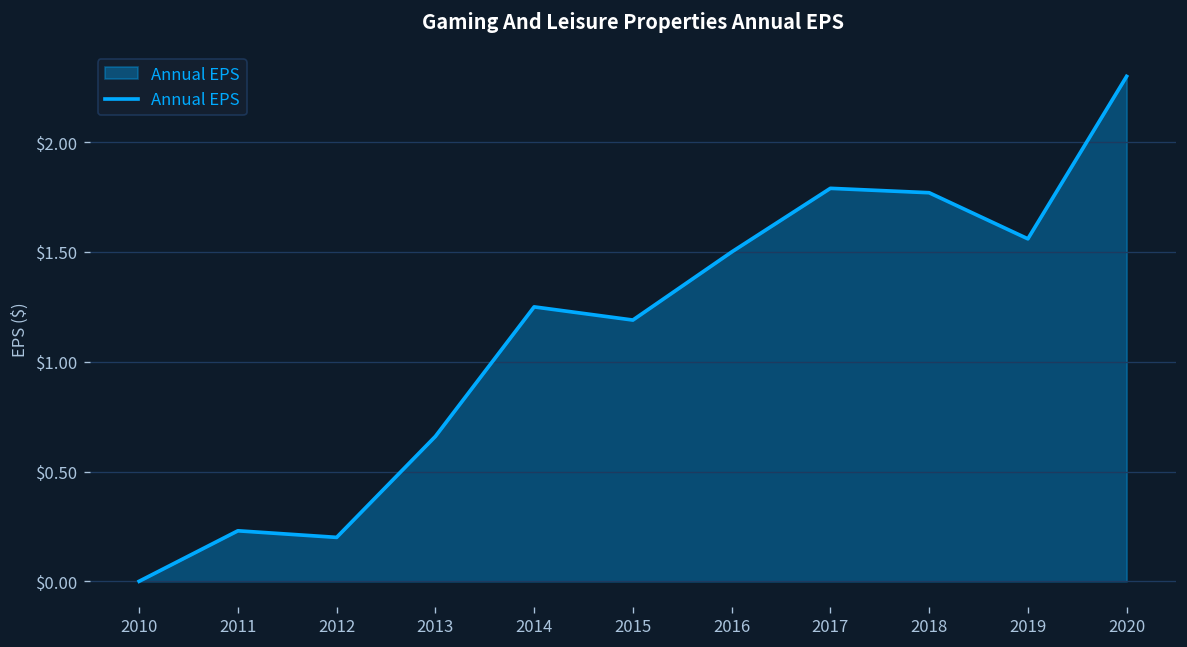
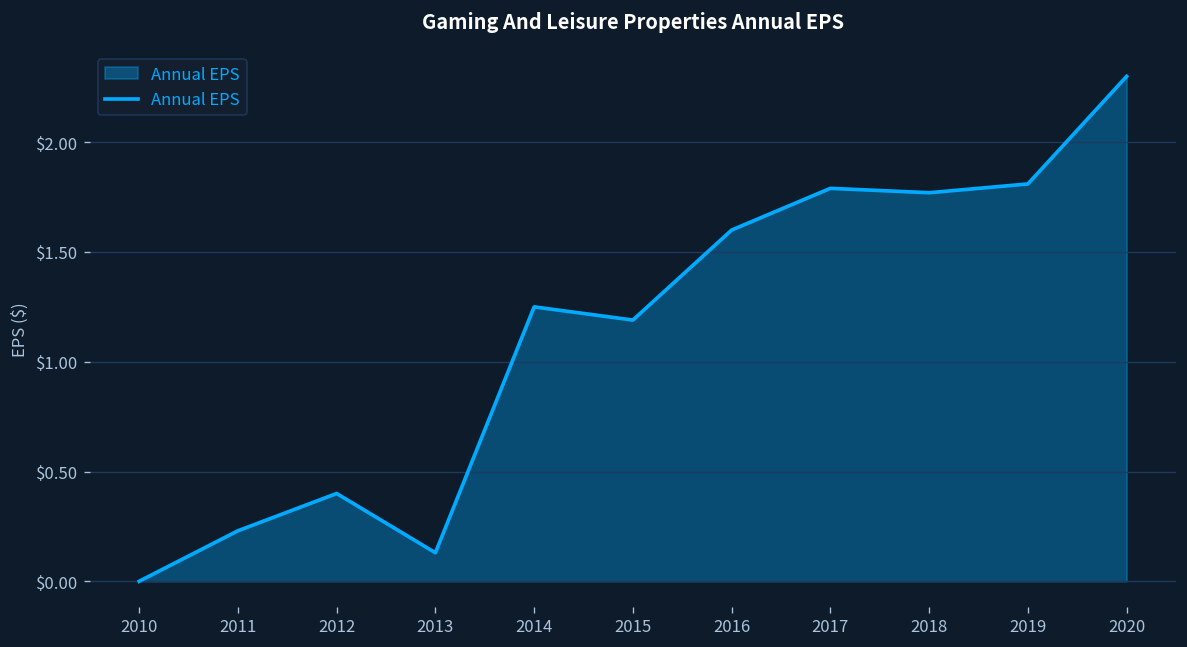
2012: $0.2 -> $0.4
2013: $0.66 -> $0.13
2016: $1.5 -> $1.6
2019: $1.56 -> $1.81
